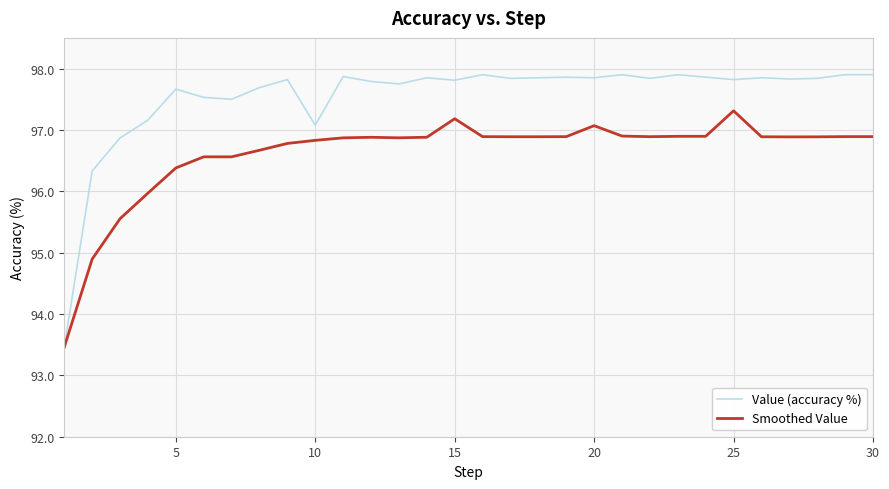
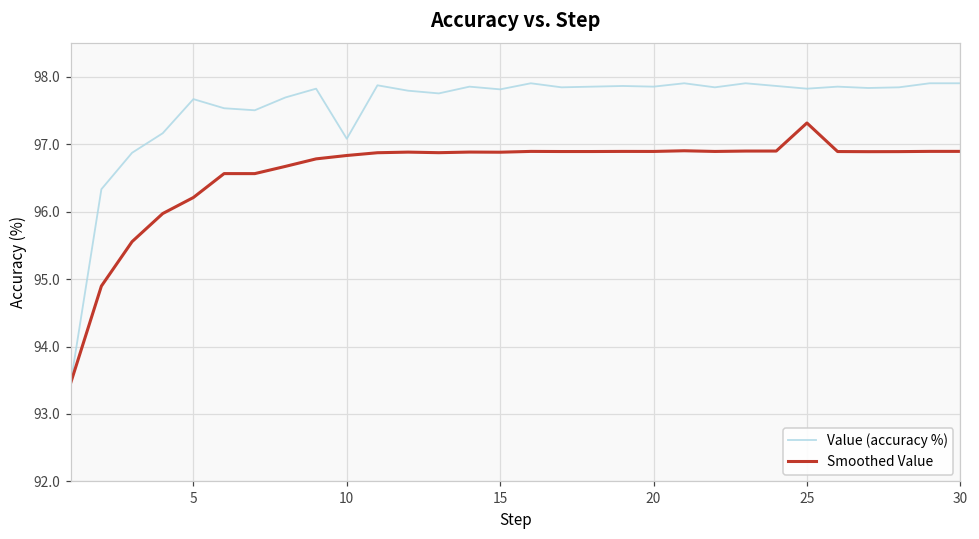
Smoothed Value, 5: 96.4 -> 96.2
Smoothed Value, 15: 97.2 -> 96.9
Smoothed Value, 20: 97.1 -> 96.9
